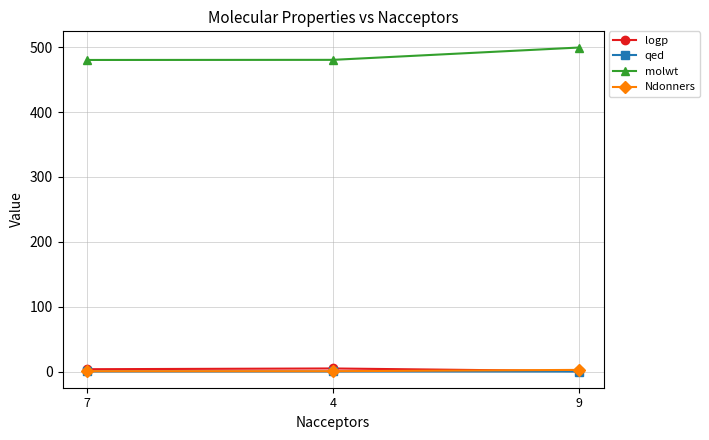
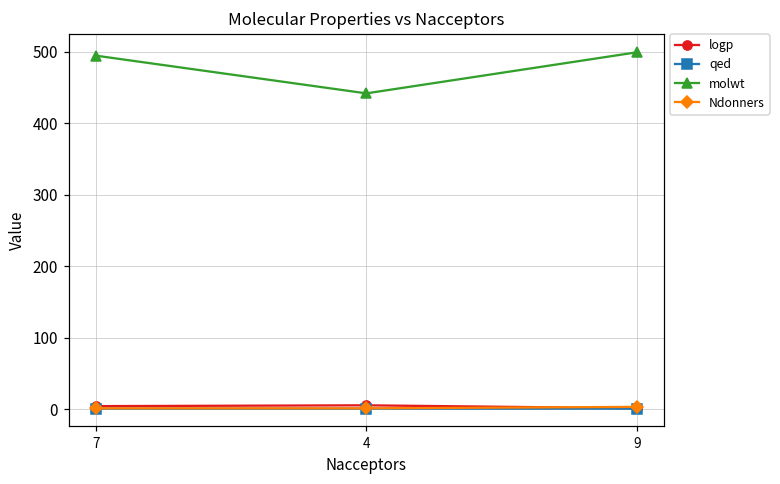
molwt, 7: 480 -> 490
molwt, 4: 480 -> 440
